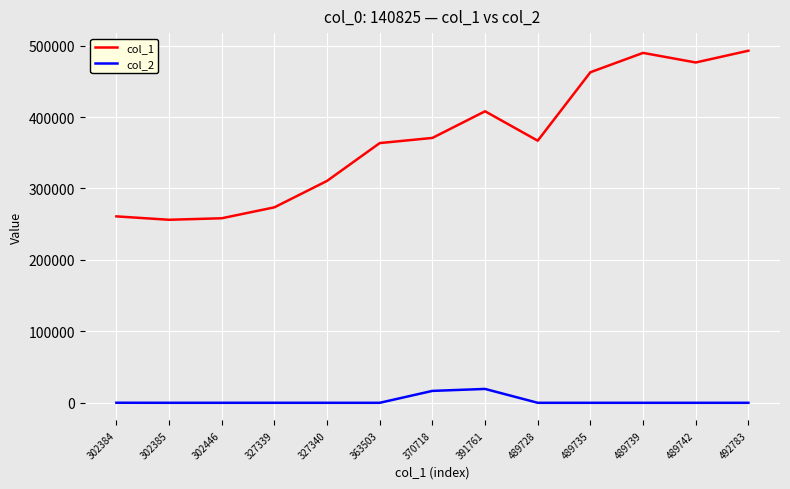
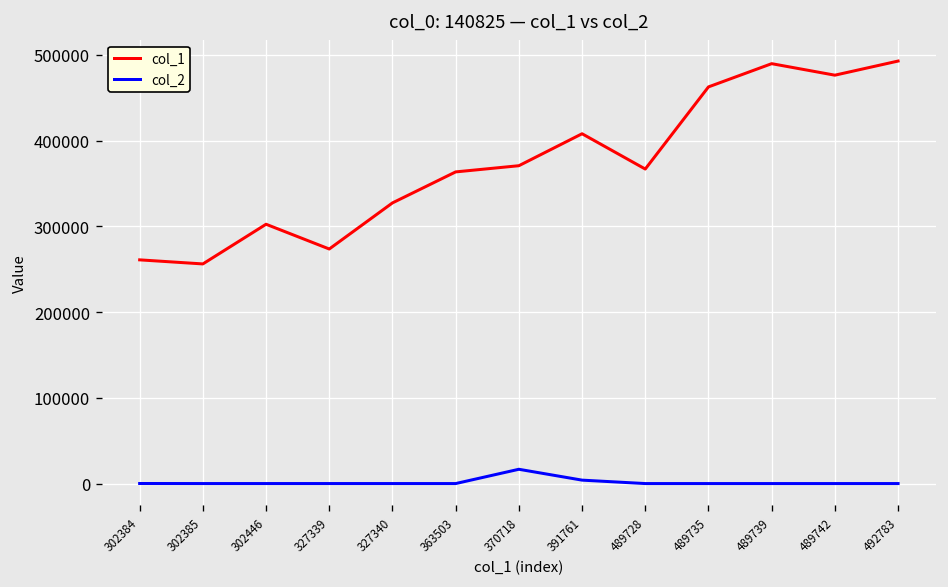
col_1, 302446: 260000 -> 300000
col_1, 327340: 310000 -> 330000
col_2, 391761: 20000 -> 0
